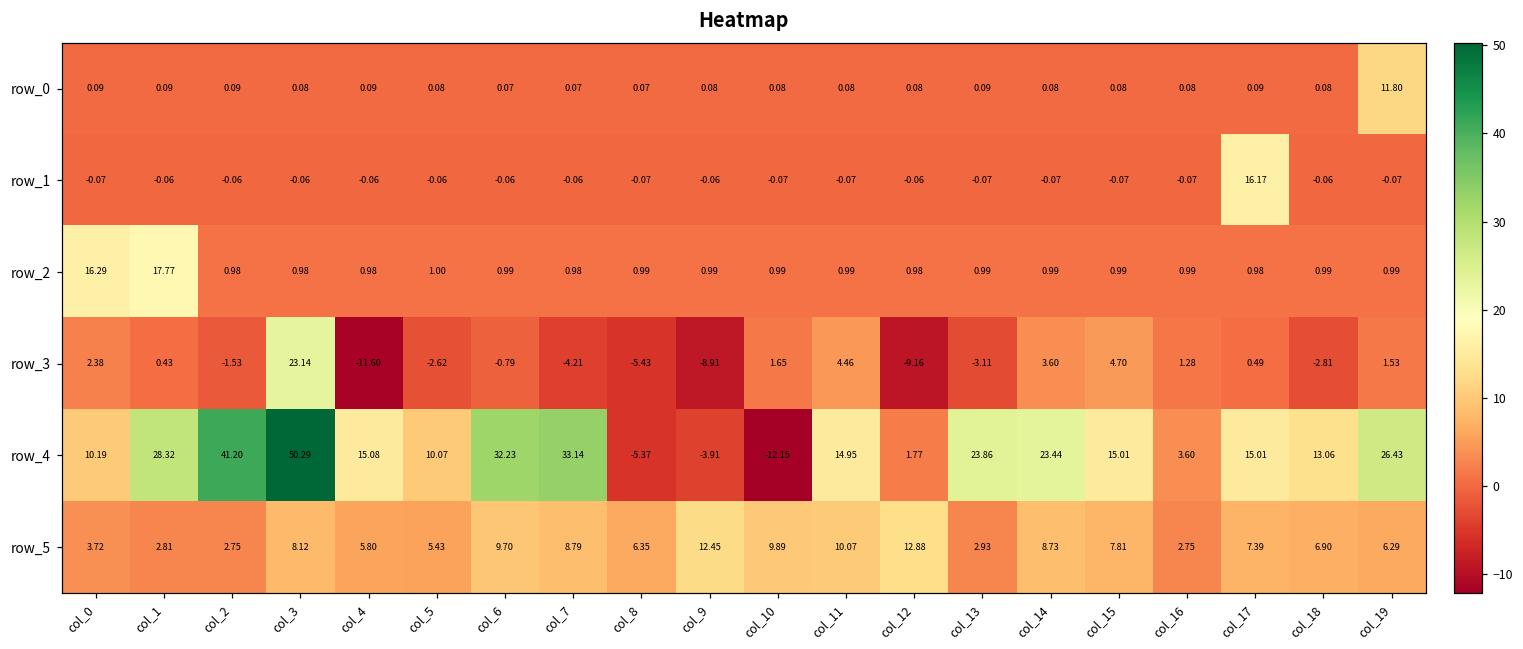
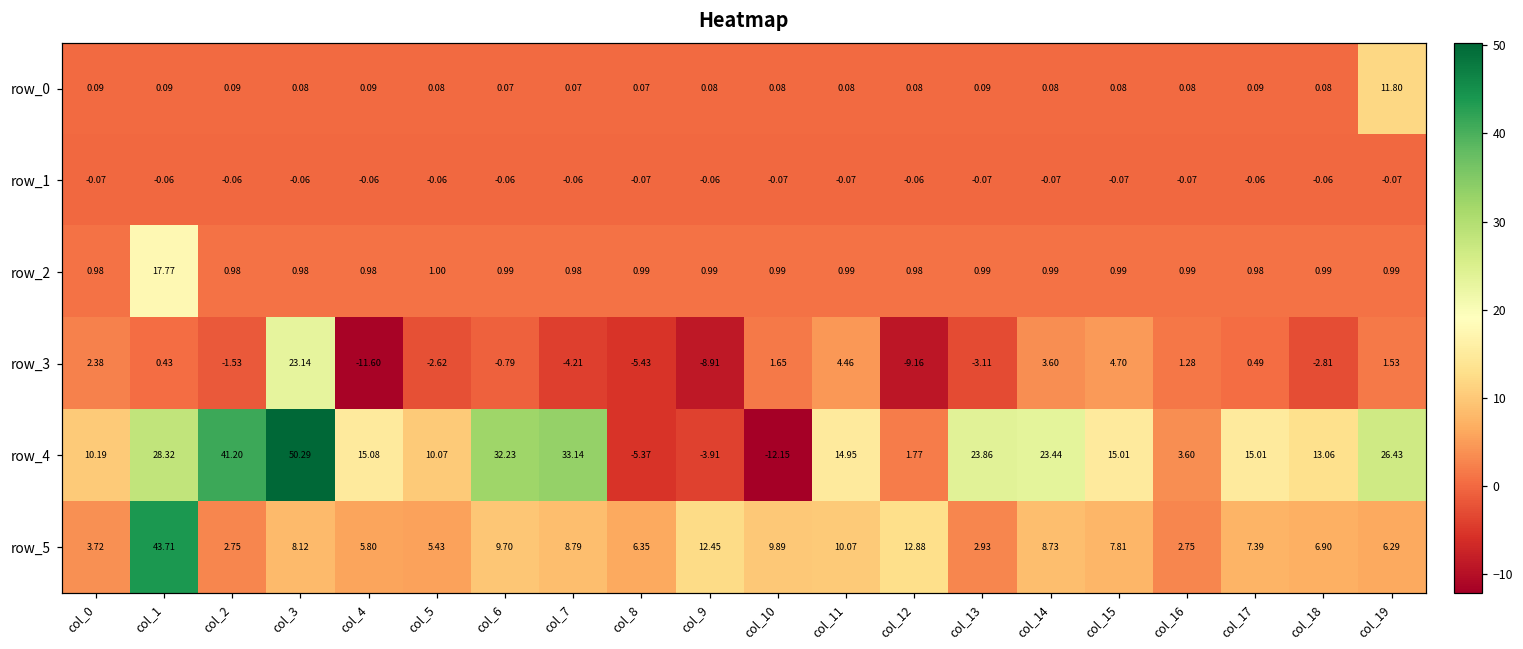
row_1, col_17: 16.17 -> -0.06
row_2, col_0: 16.29 -> 0.98
row_5, col_1: 2.81 -> 43.71
